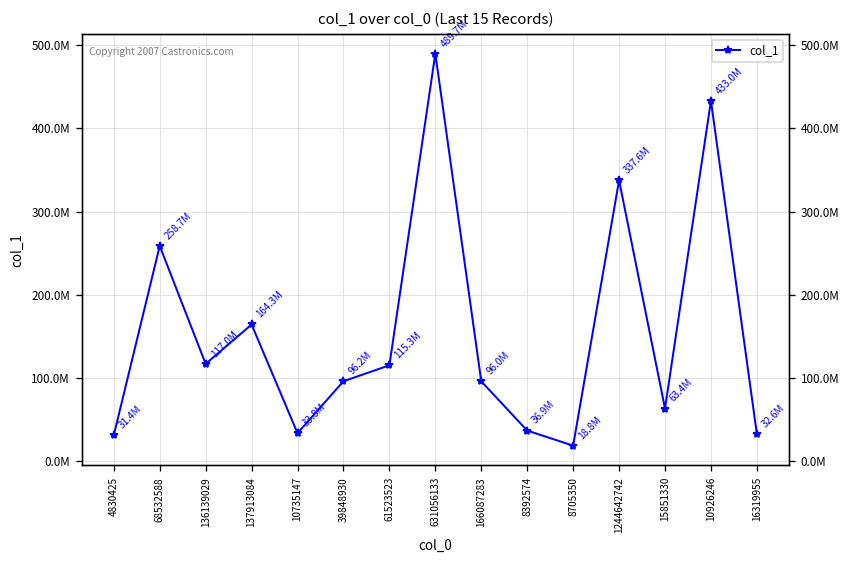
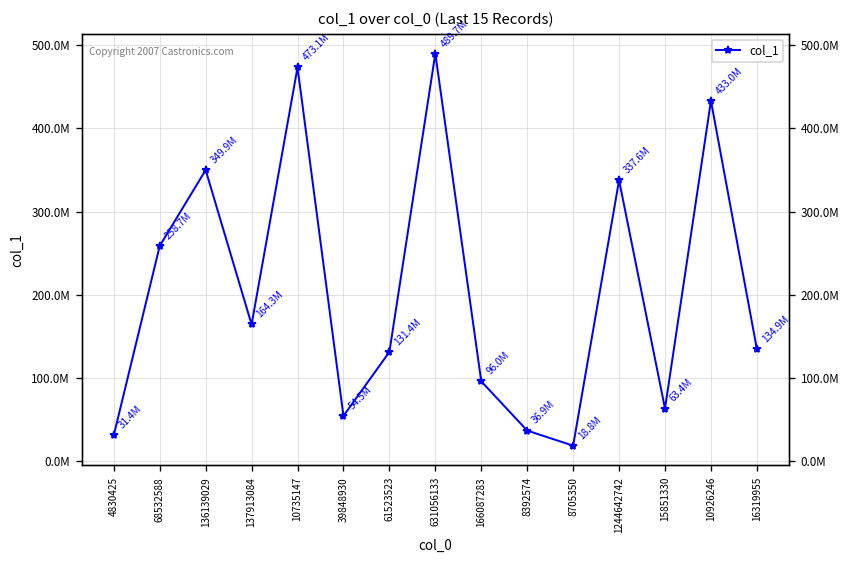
136139029: 117.0M -> 349.9M
10735147: 33.8M -> 473.1M
39848930: 96.2M -> 54.5M
61523523: 115.3M -> 131.4M
16319955: 32.6M -> 134.9M
